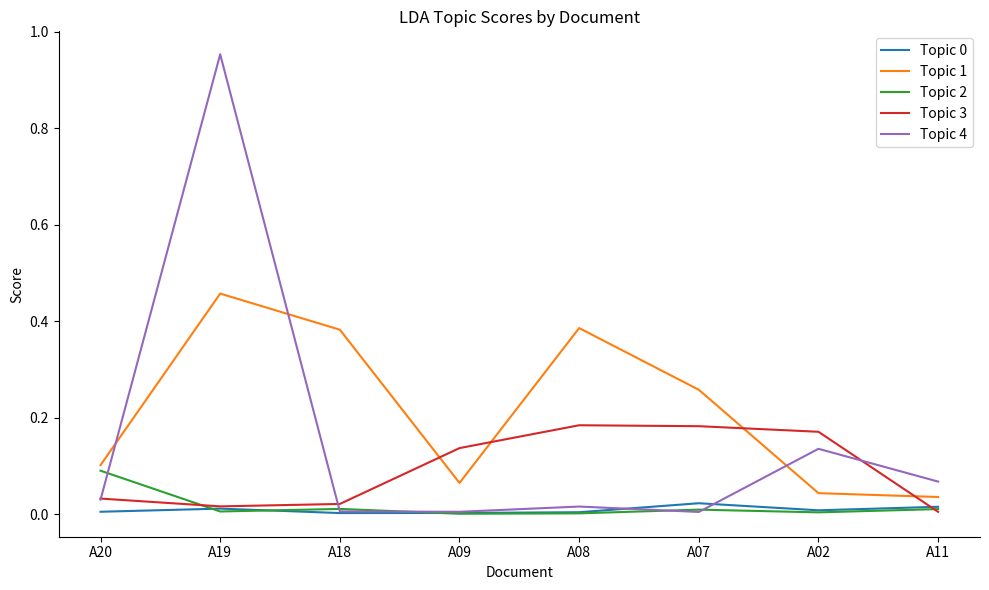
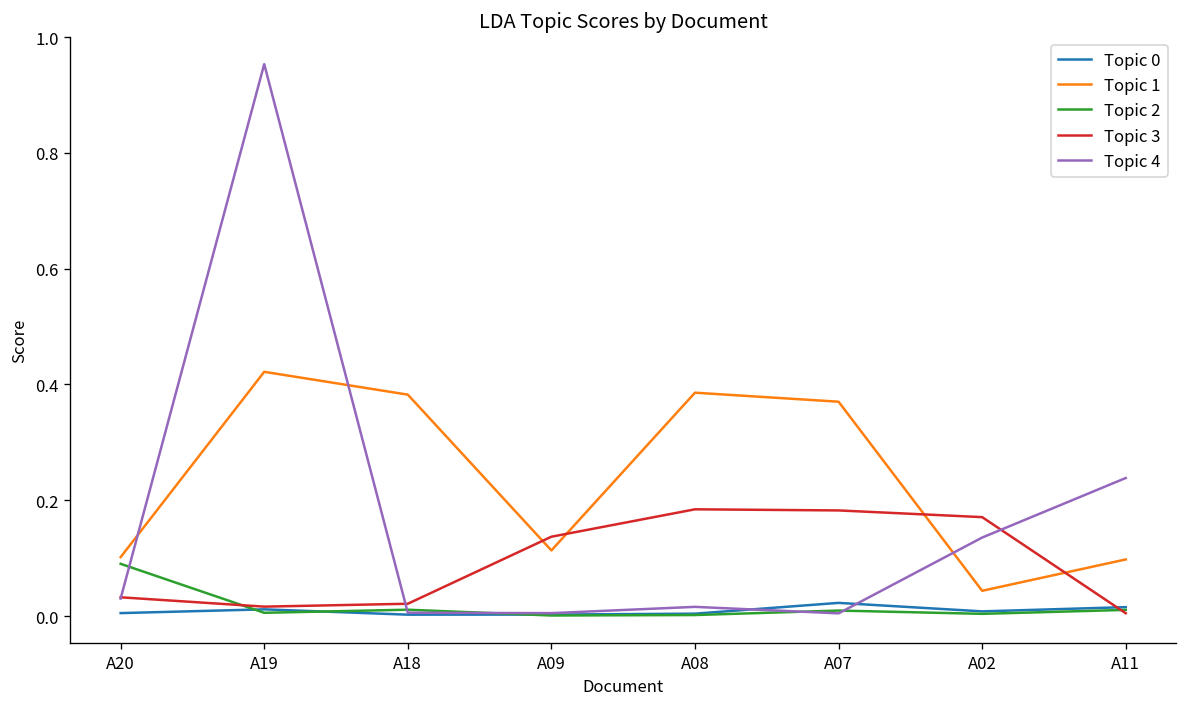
Topic 1, A19: 0.46 -> 0.42
Topic 1, A09: 0.06 -> 0.11
Topic 1, A07: 0.26 -> 0.37
Topic 1, A11: 0.04 -> 0.10
Topic 4, A11: 0.07 -> 0.24
